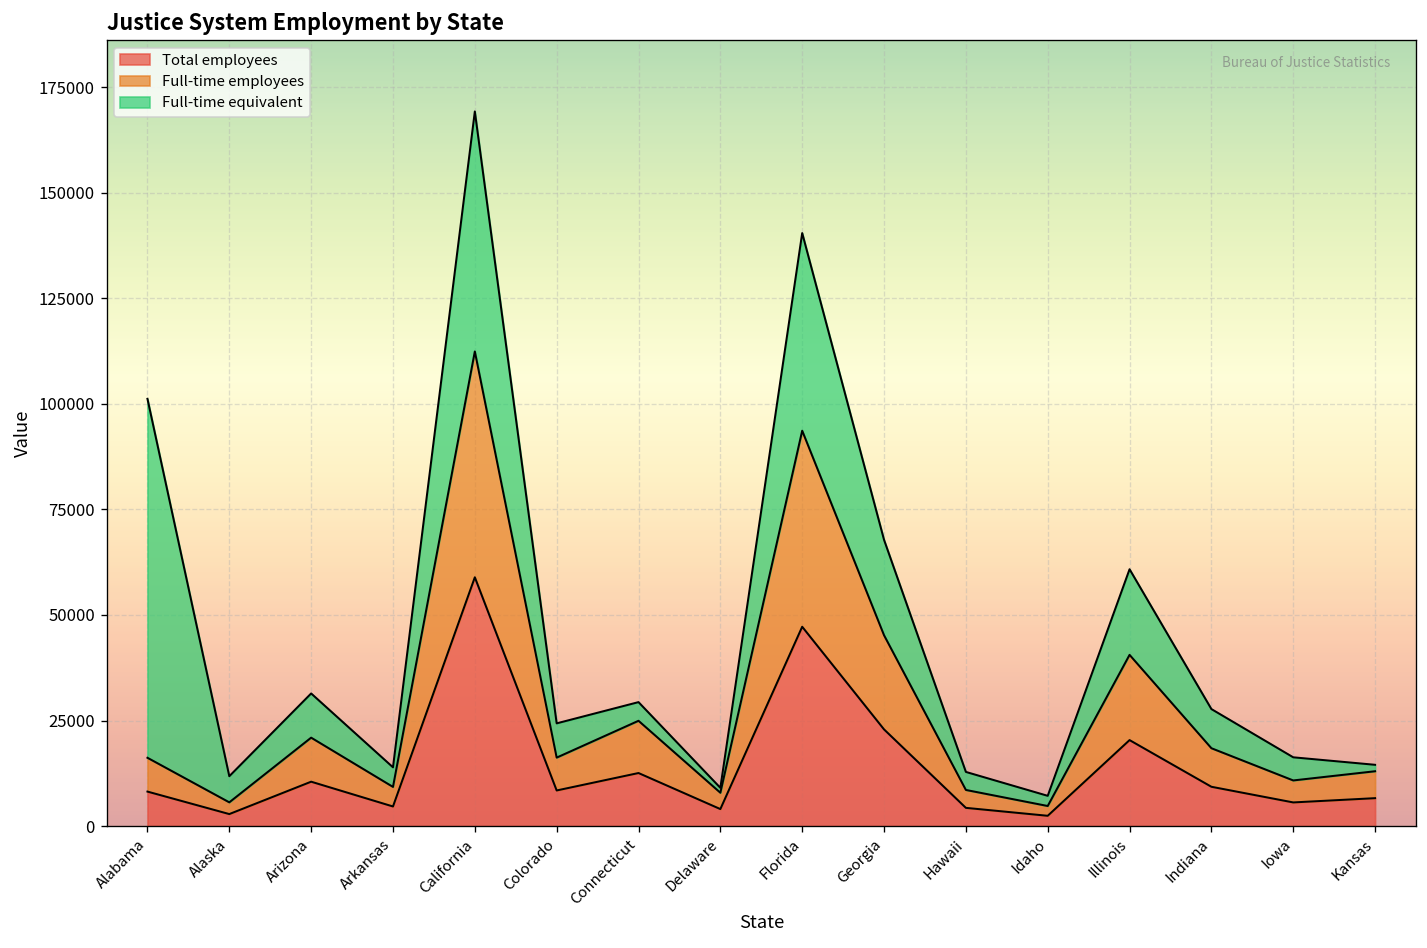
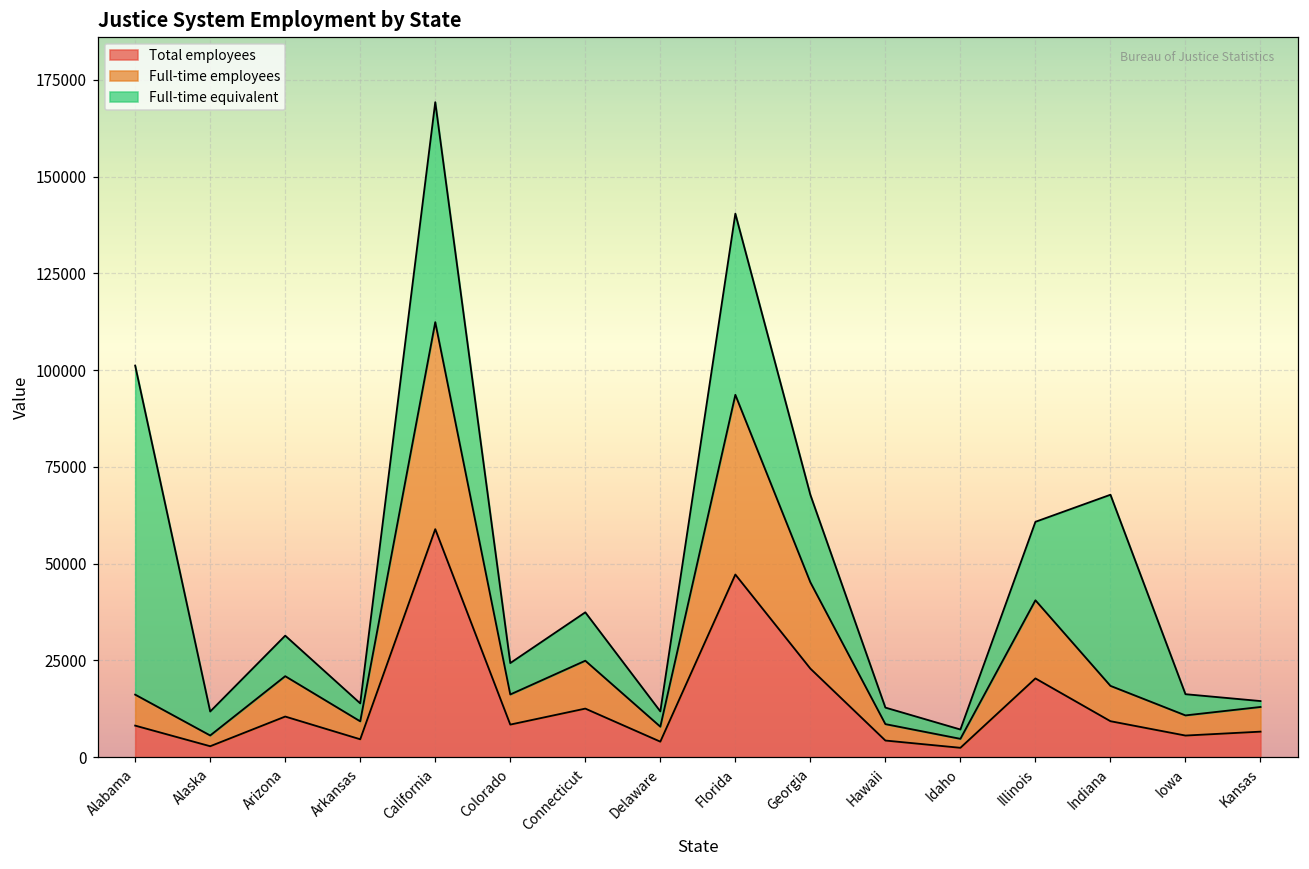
Full-time equivalent, Connecticut: 4000 -> 13000
Full-time equivalent, Delaware: 1000 -> 4000
Full-time equivalent, Indiana: 9000 -> 49000
